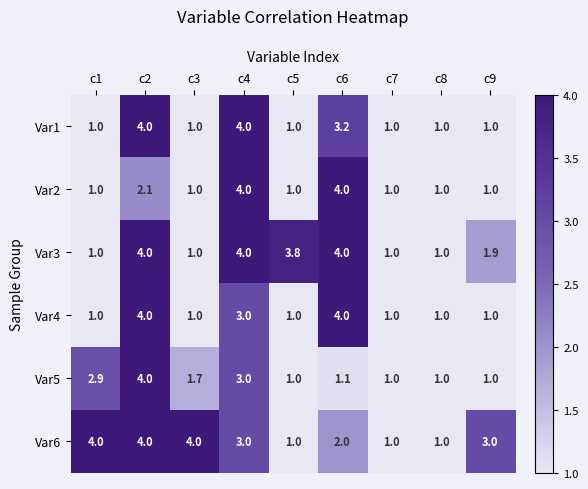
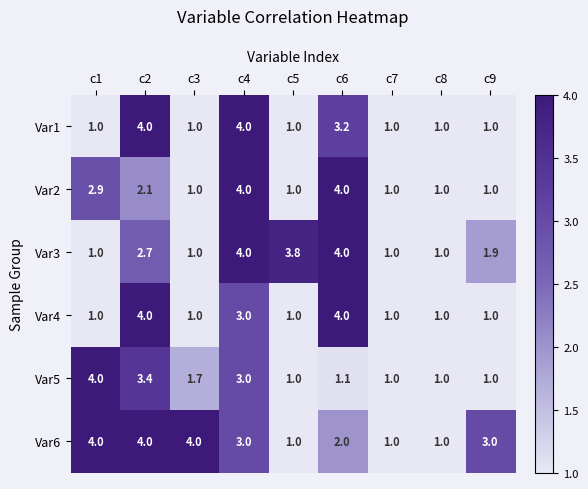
Var2, c1: 1.0 -> 2.9
Var3, c2: 4.0 -> 2.7
Var5, c1: 2.9 -> 4.0
Var5, c2: 4.0 -> 3.4
